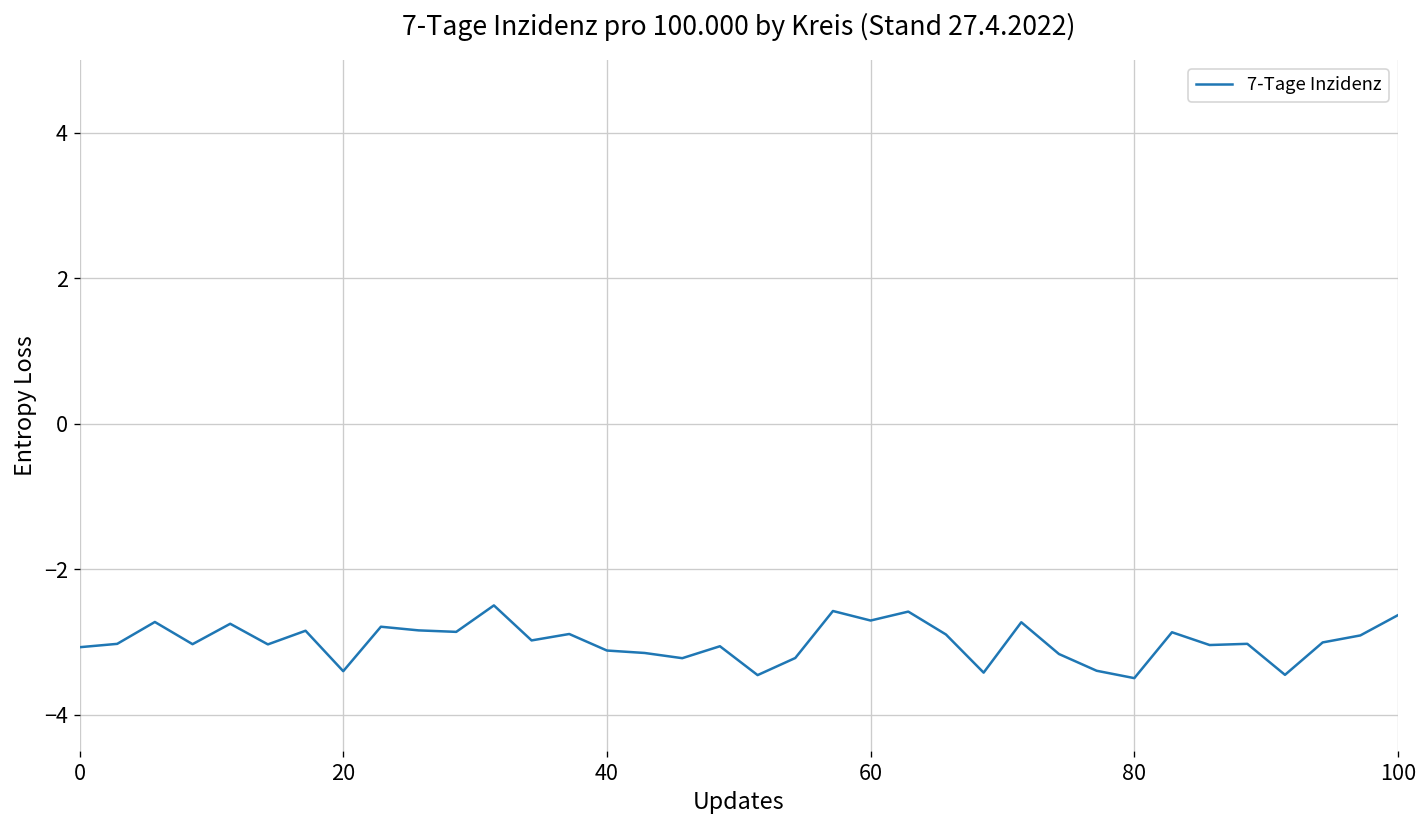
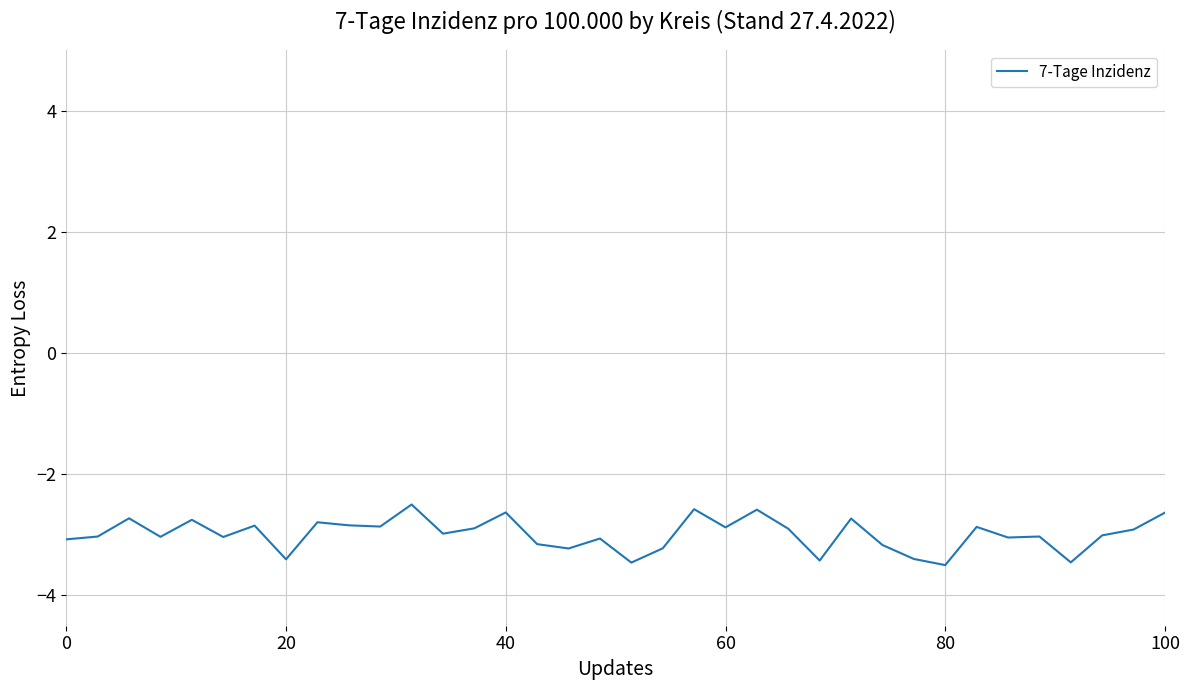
40: -3.1 -> -2.6
60: -2.7 -> -2.9
